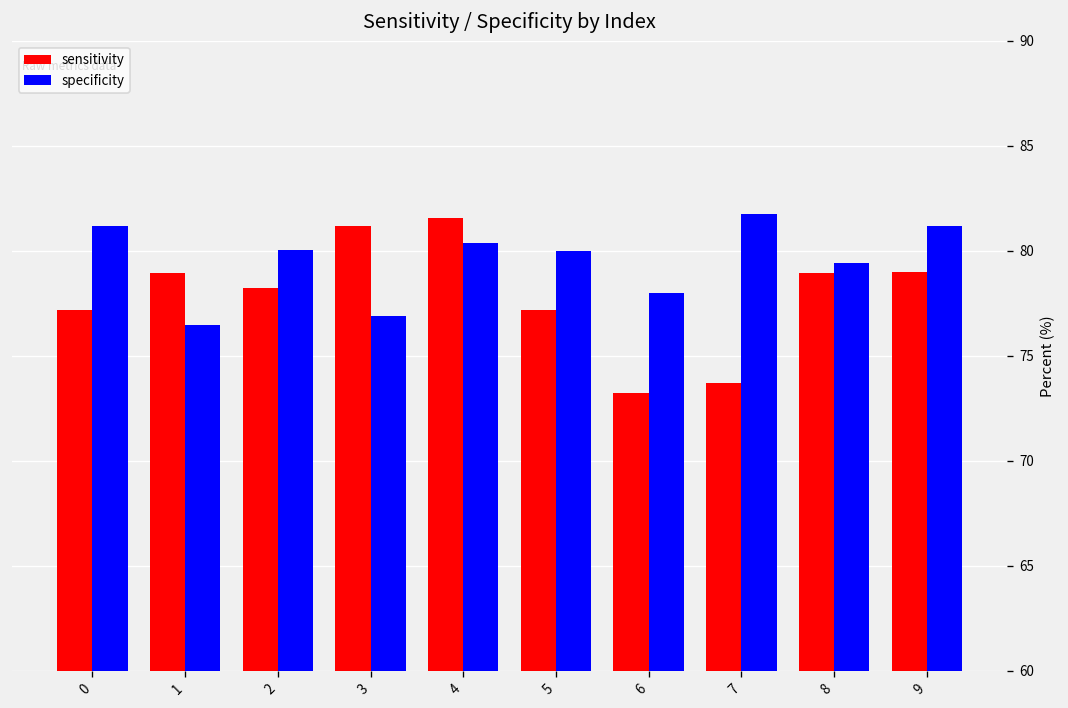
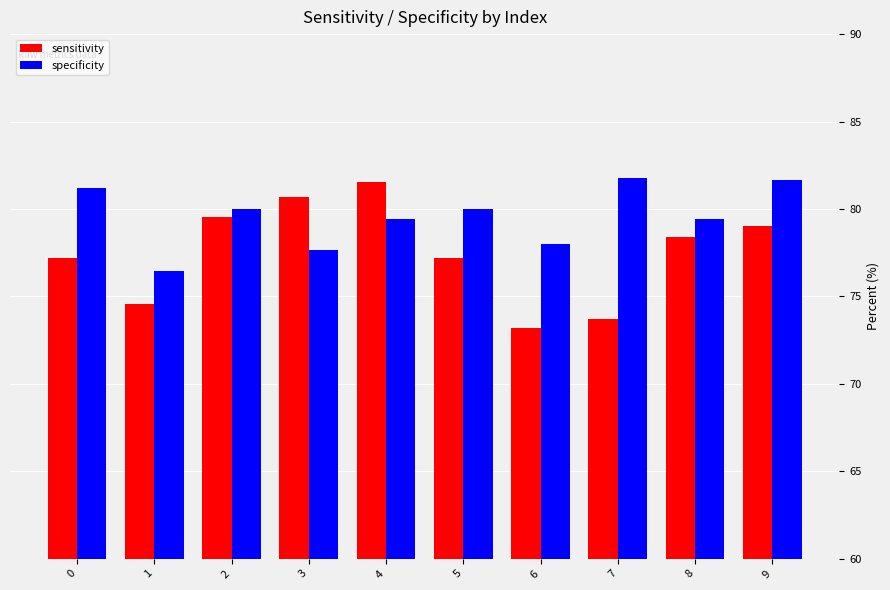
sensitivity, 1: 78.9 -> 74.6
sensitivity, 2: 78.2 -> 79.5
sensitivity, 3: 81.2 -> 80.7
specificity, 3: 76.9 -> 77.6
specificity, 4: 80.4 -> 79.4
sensitivity, 8: 78.9 -> 78.4
specificity, 9: 81.2 -> 81.7
